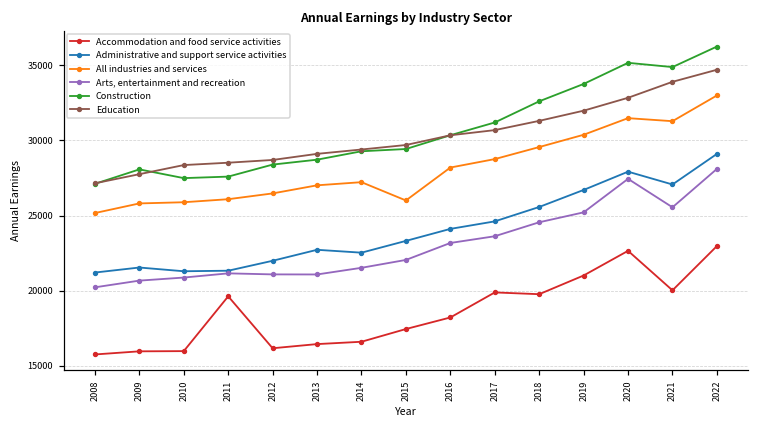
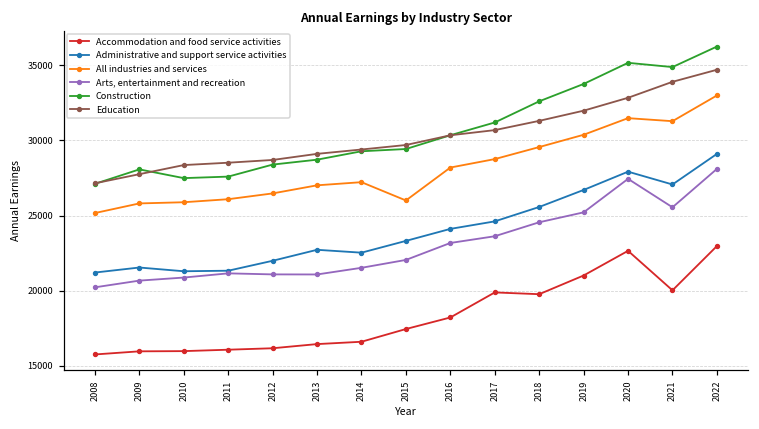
Accommodation and food service activities, 2011: 19600 -> 16100
